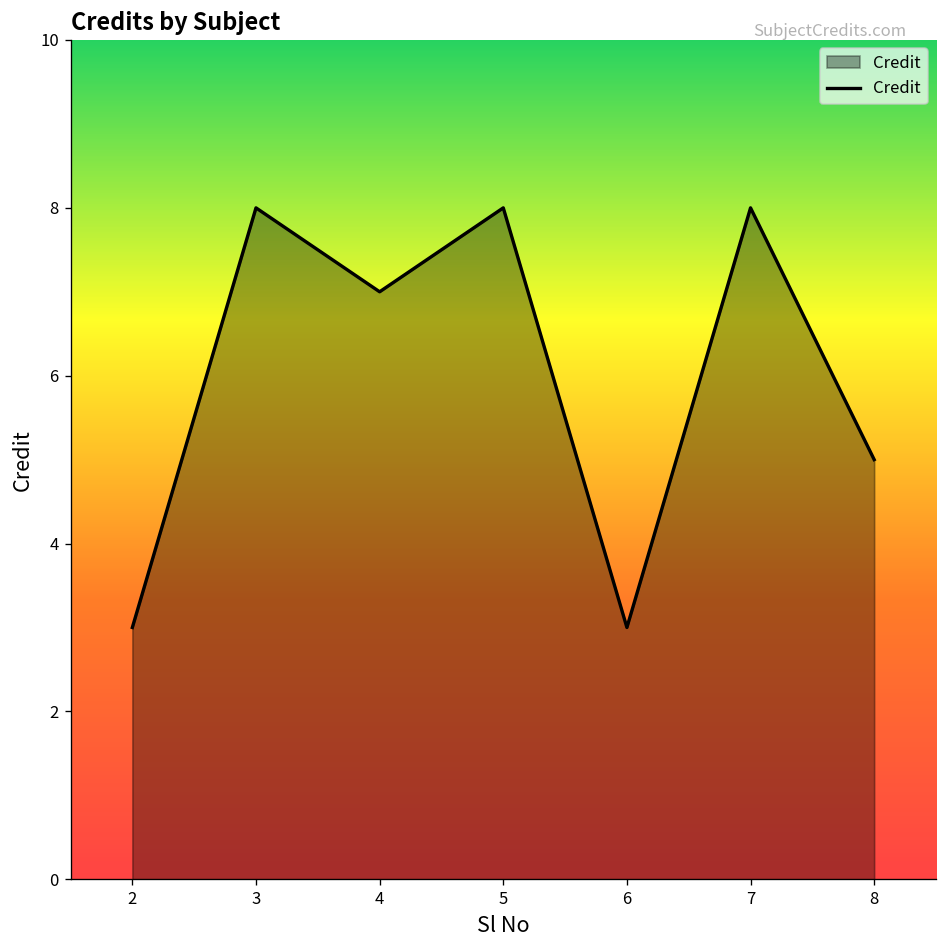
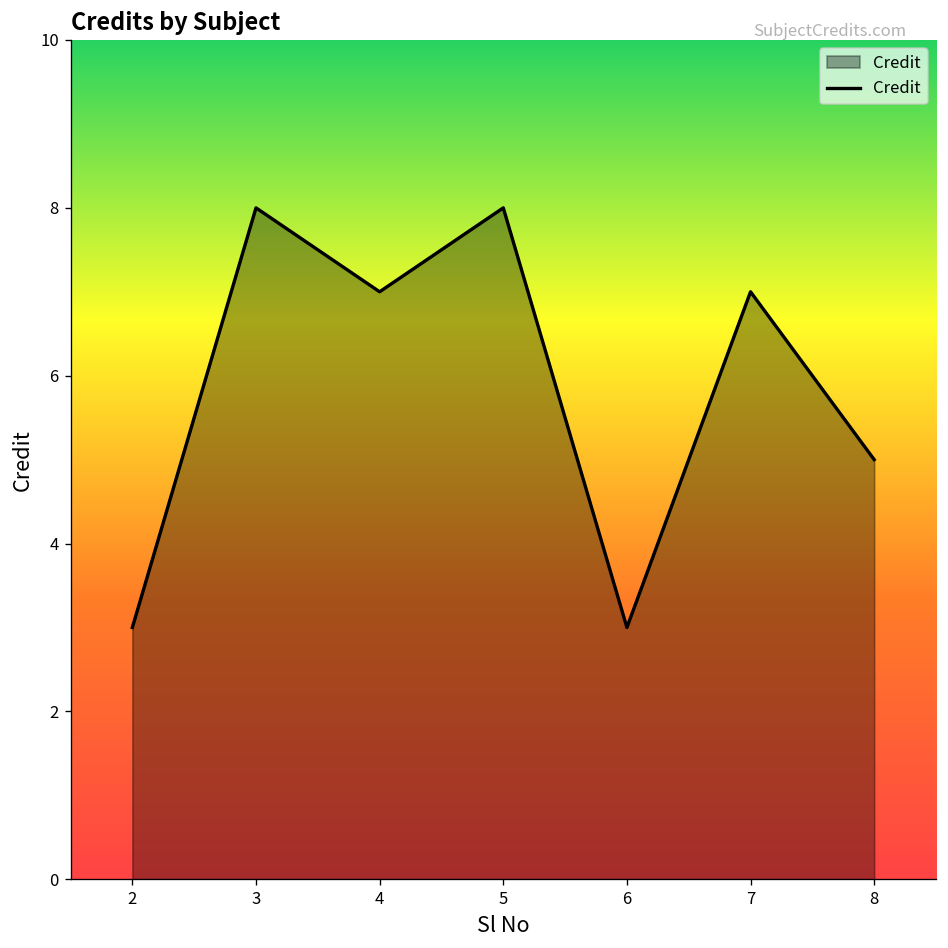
7: 8 -> 7
